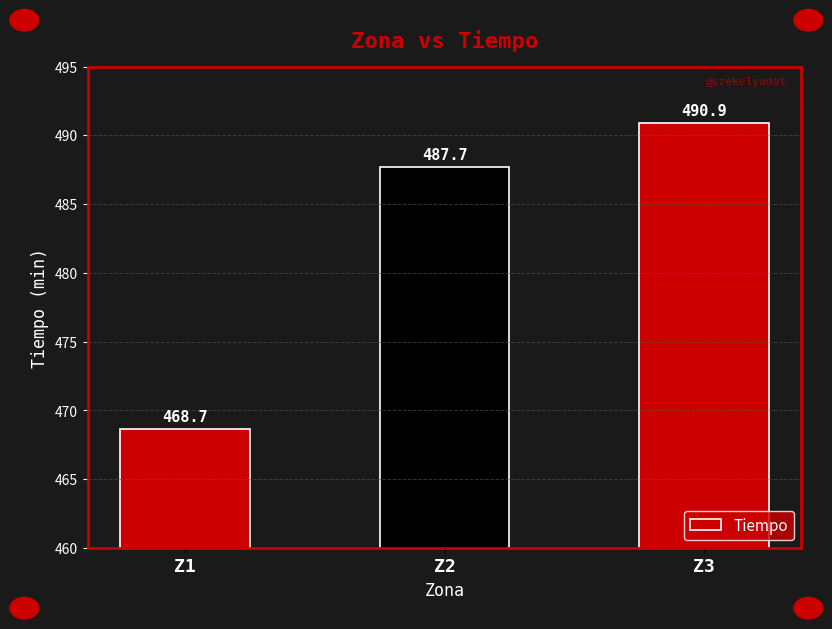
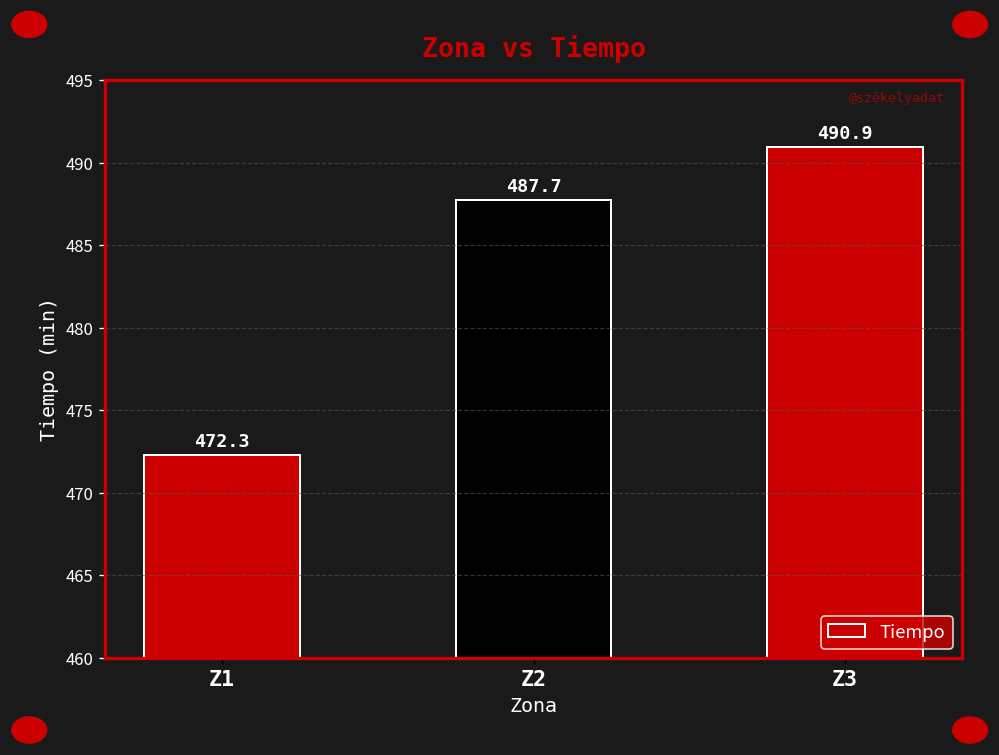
Z1: 468.7 -> 472.3
